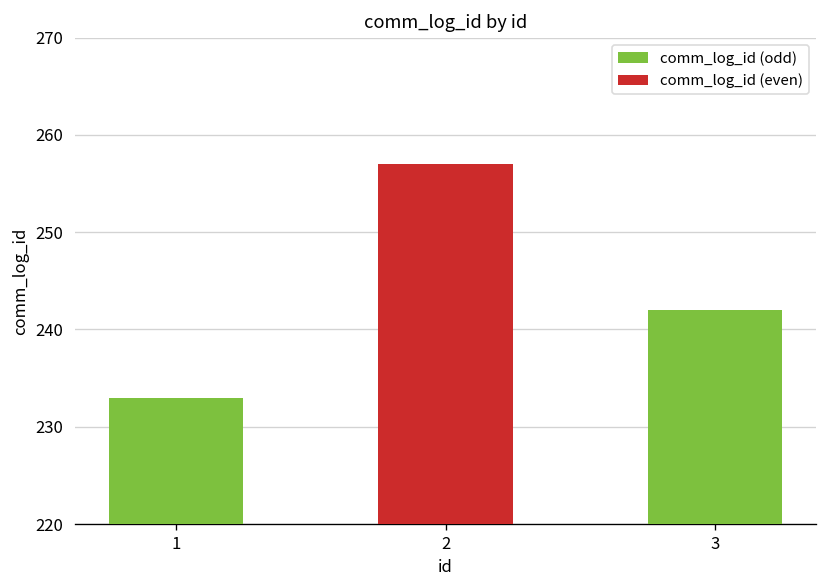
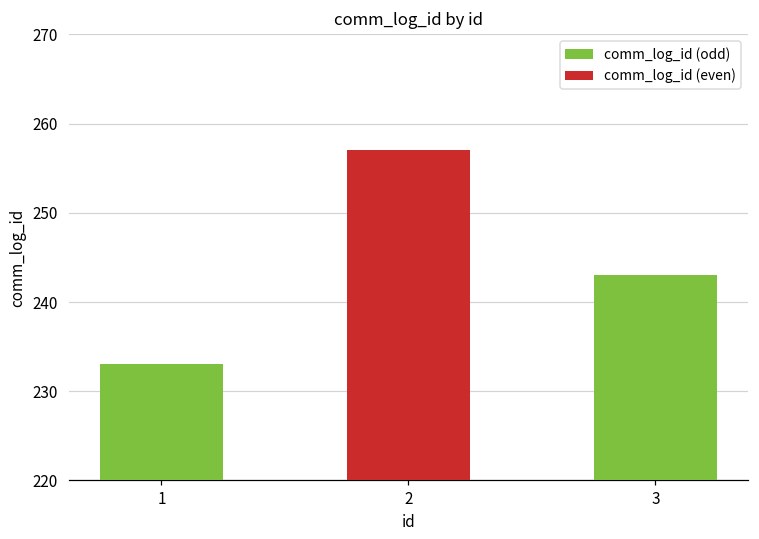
3: 242 -> 243
